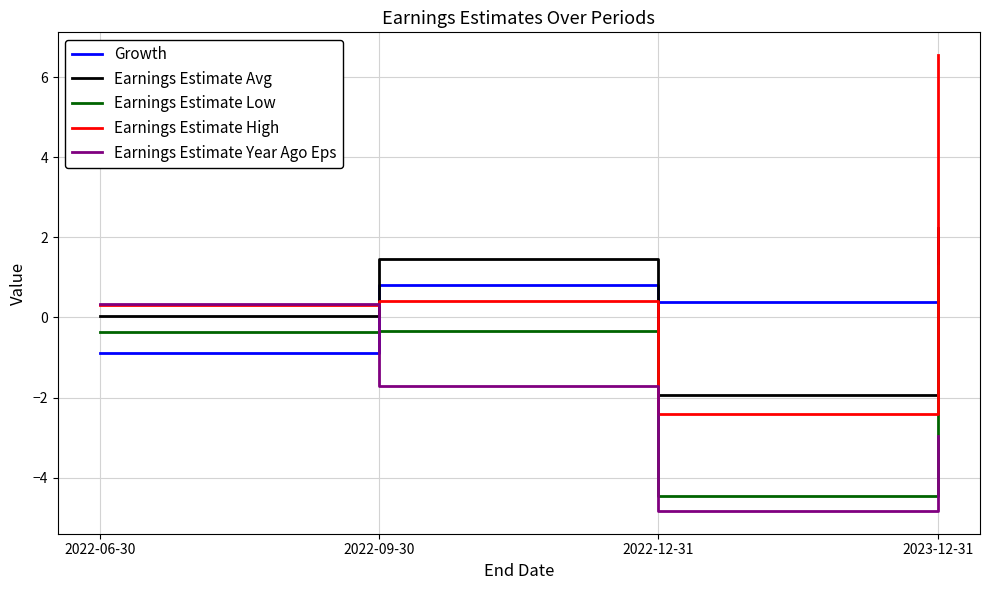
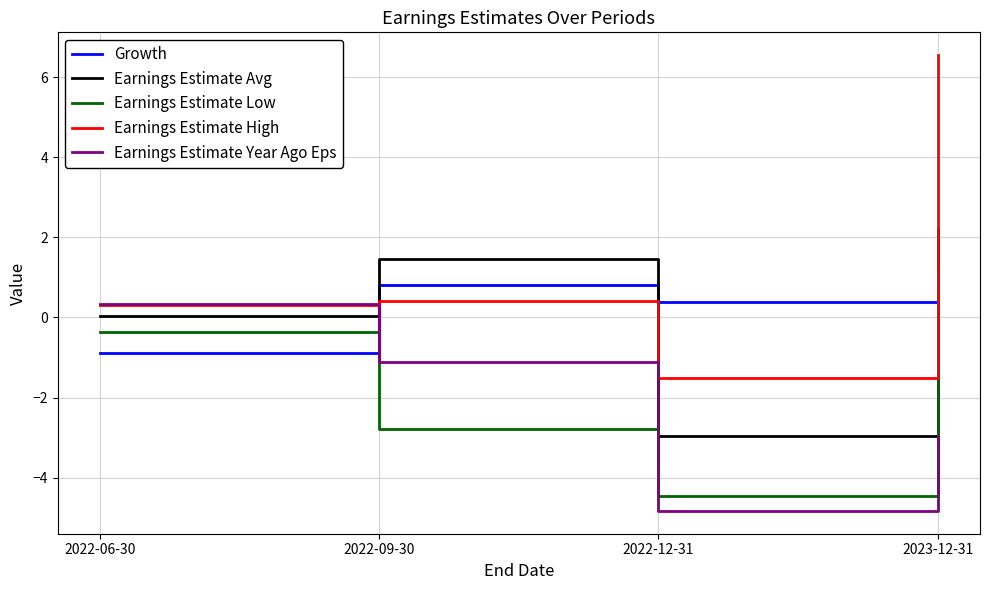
Earnings Estimate Low, 2022-09-30: -0.3 -> -2.8
Earnings Estimate Year Ago Eps, 2022-09-30: -1.7 -> -1.1
Earnings Estimate Avg, 2022-12-31: -1.9 -> -3.0
Earnings Estimate High, 2022-12-31: -2.4 -> -1.5
